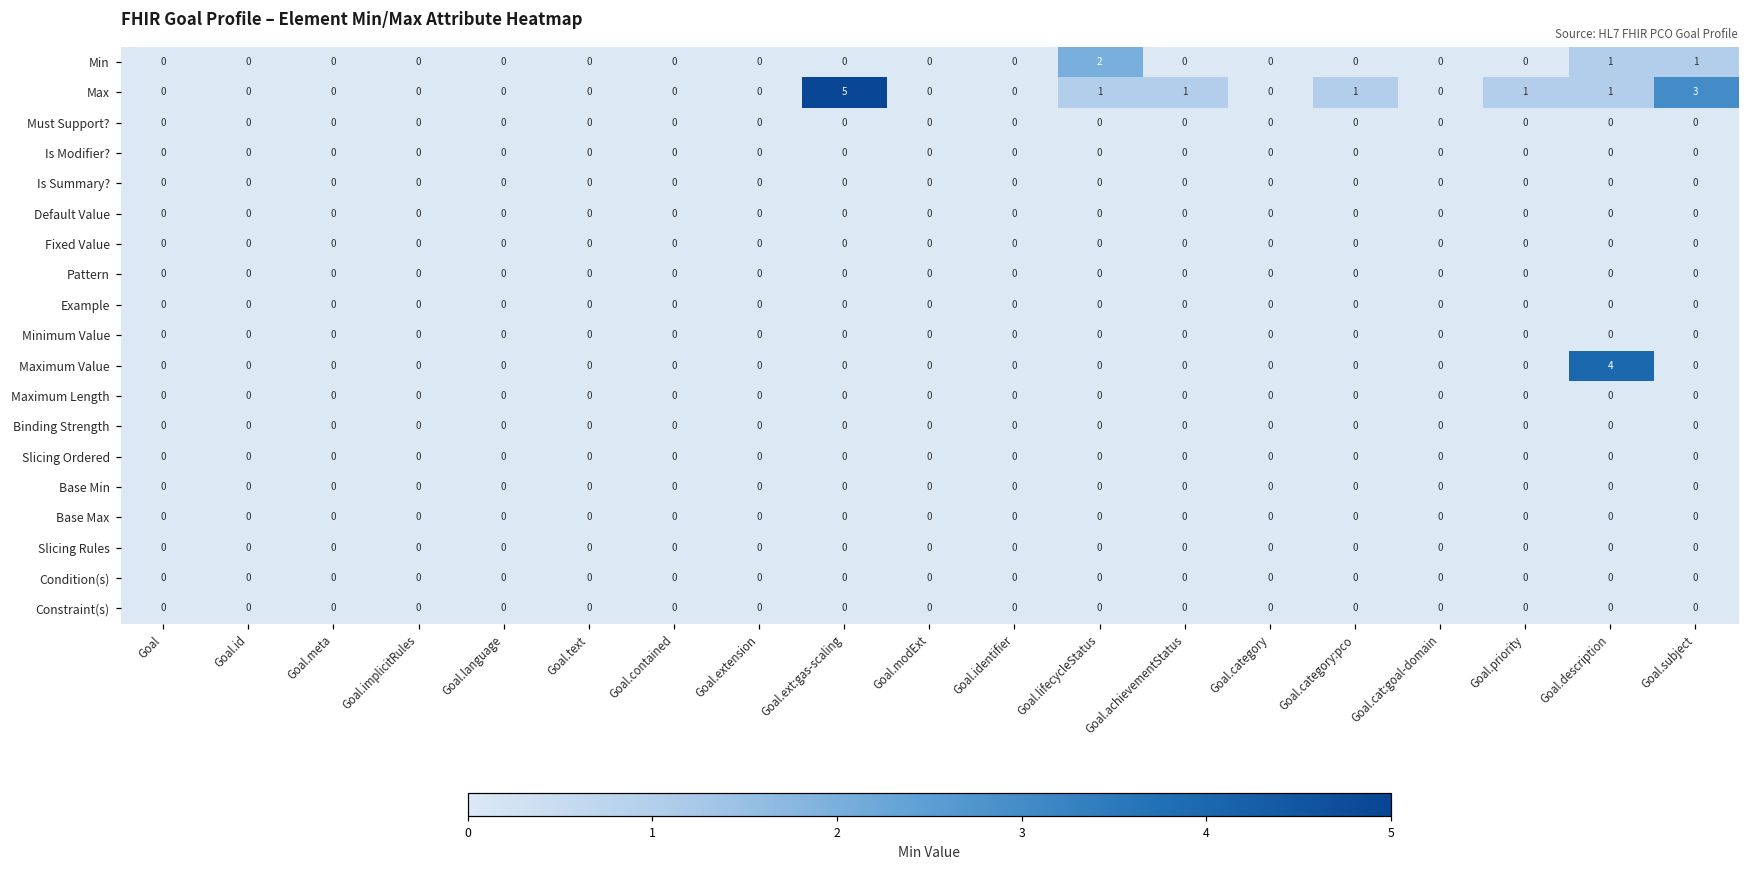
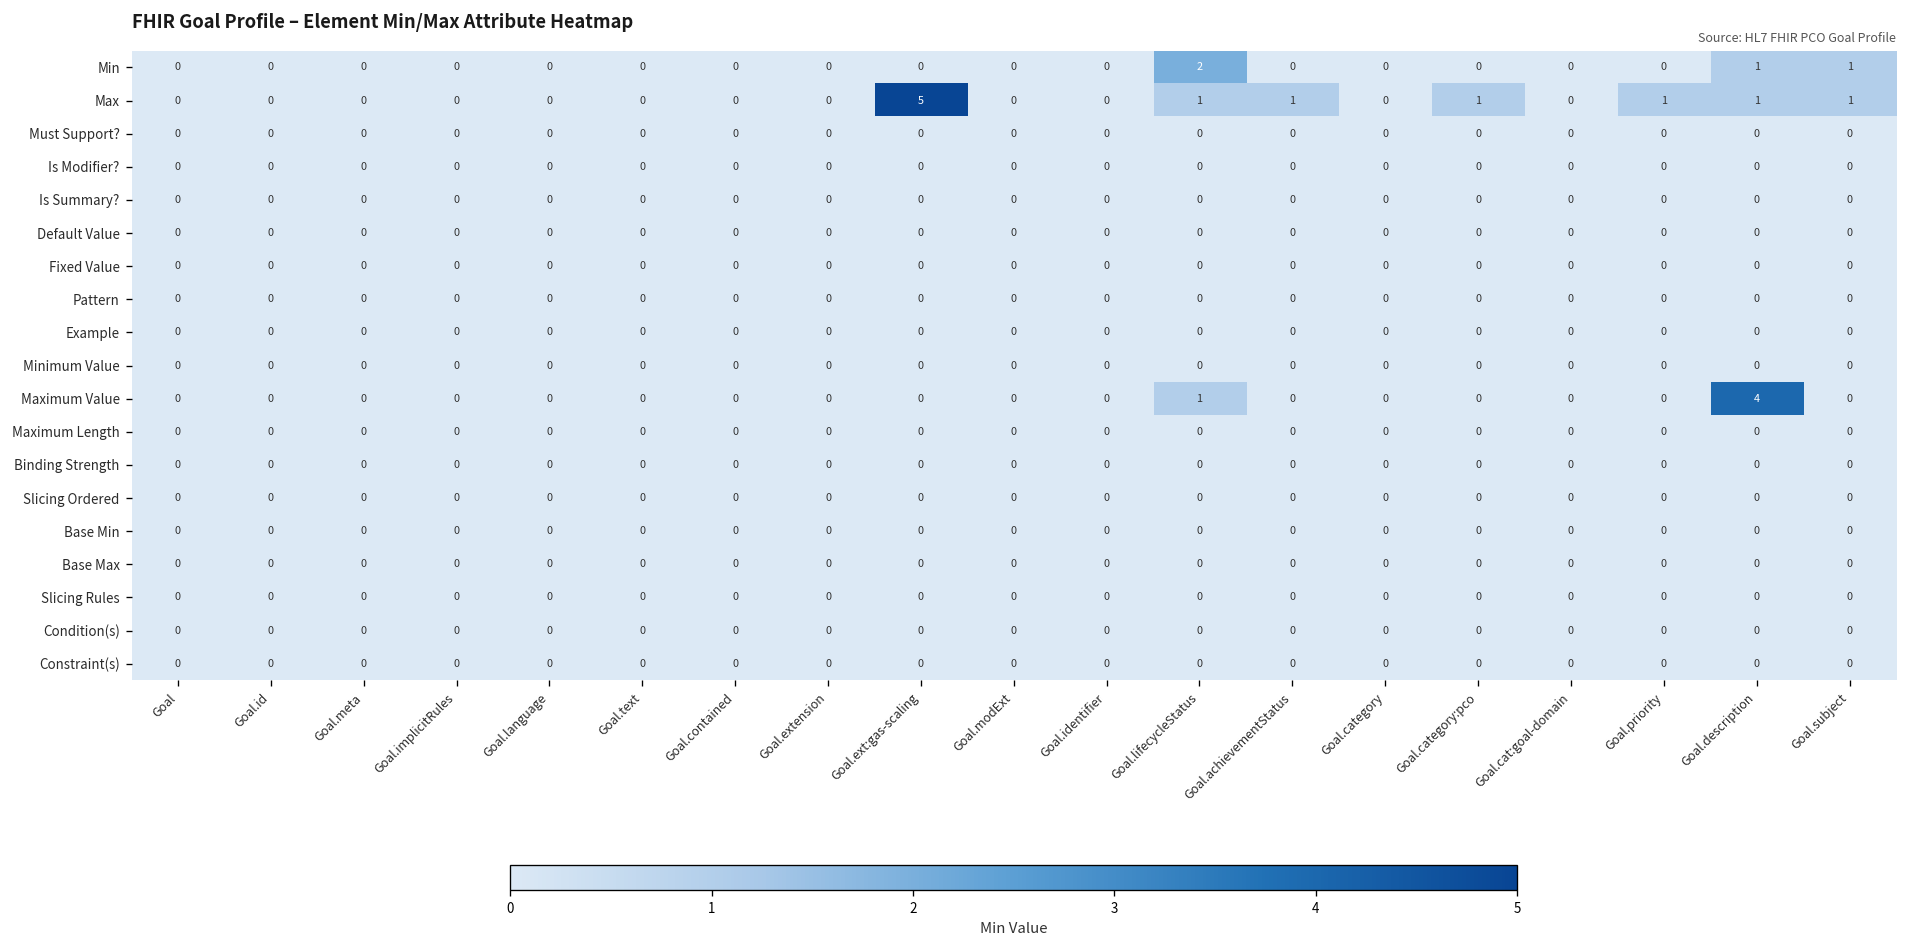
Max, Goal.subject: 3 -> 1
Maximum Value, Goal.lifecycleStatus: 0 -> 1
